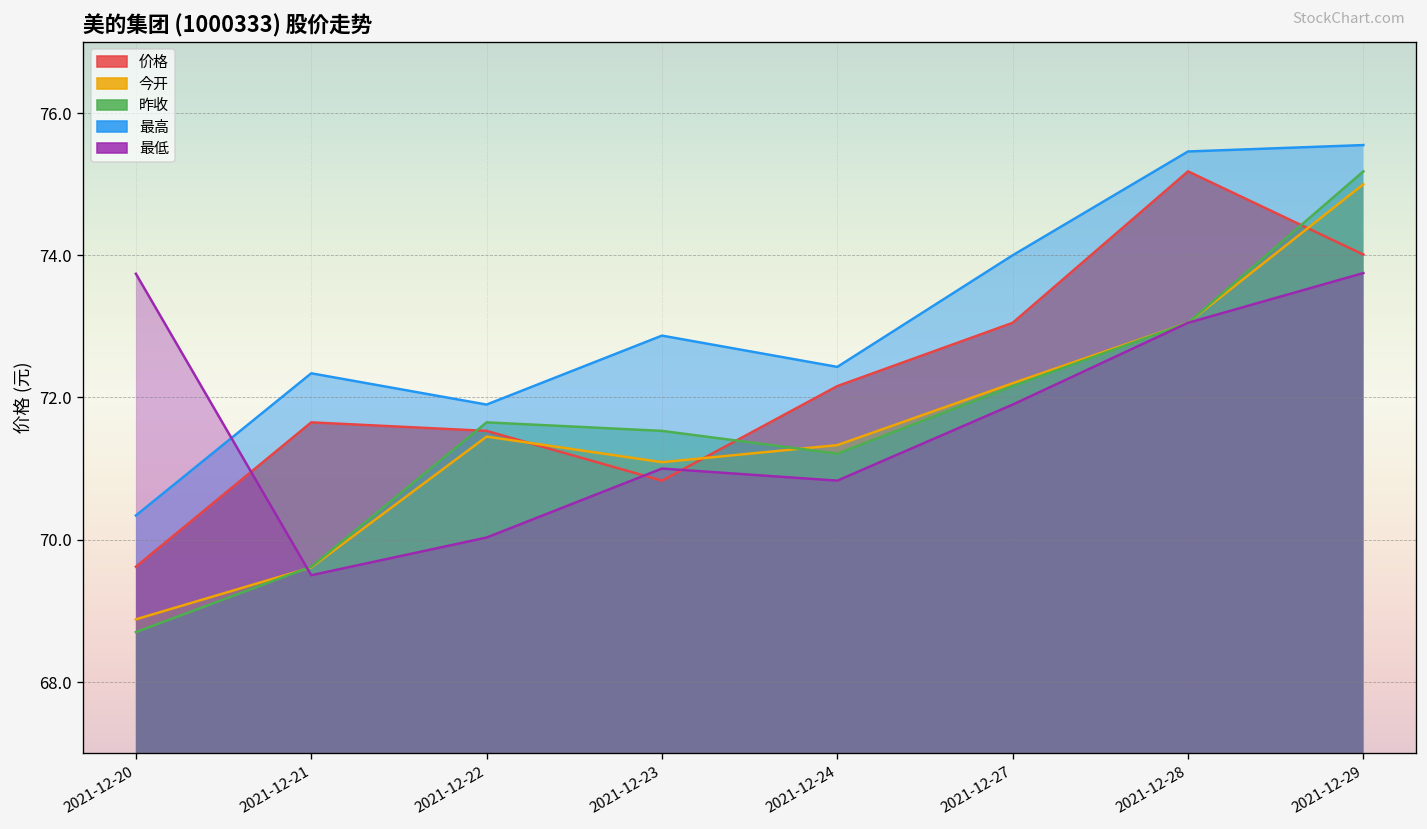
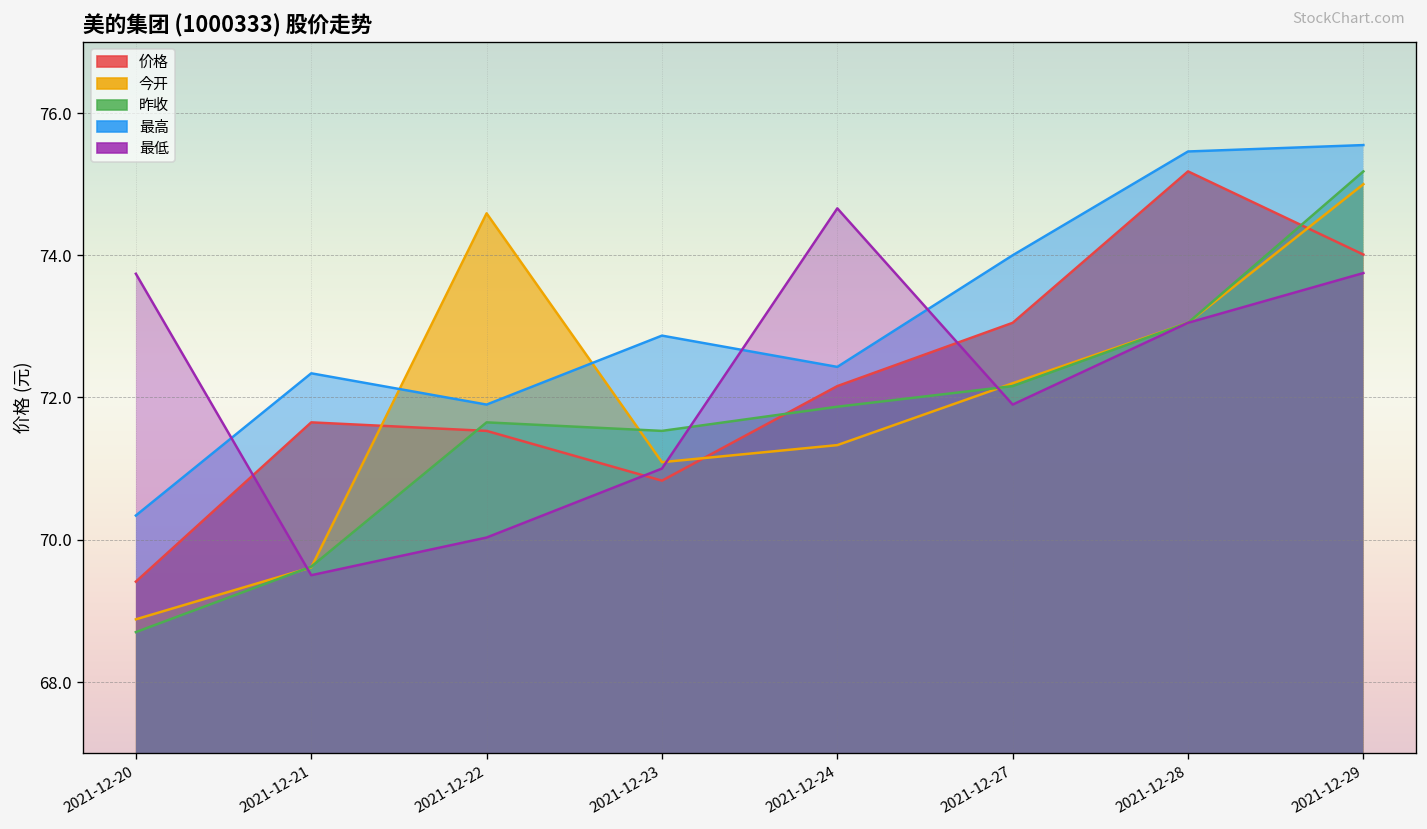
价格, 2021-12-20: 69.6 -> 69.4
今开, 2021-12-22: 71.5 -> 74.6
昨收, 2021-12-24: 71.2 -> 71.9
最低, 2021-12-24: 70.8 -> 74.7
